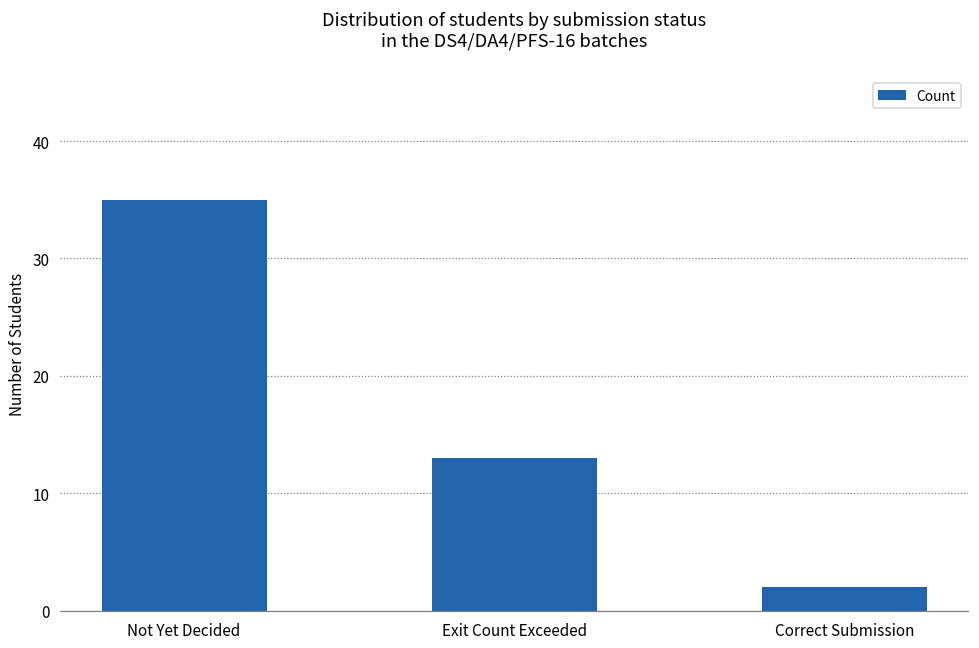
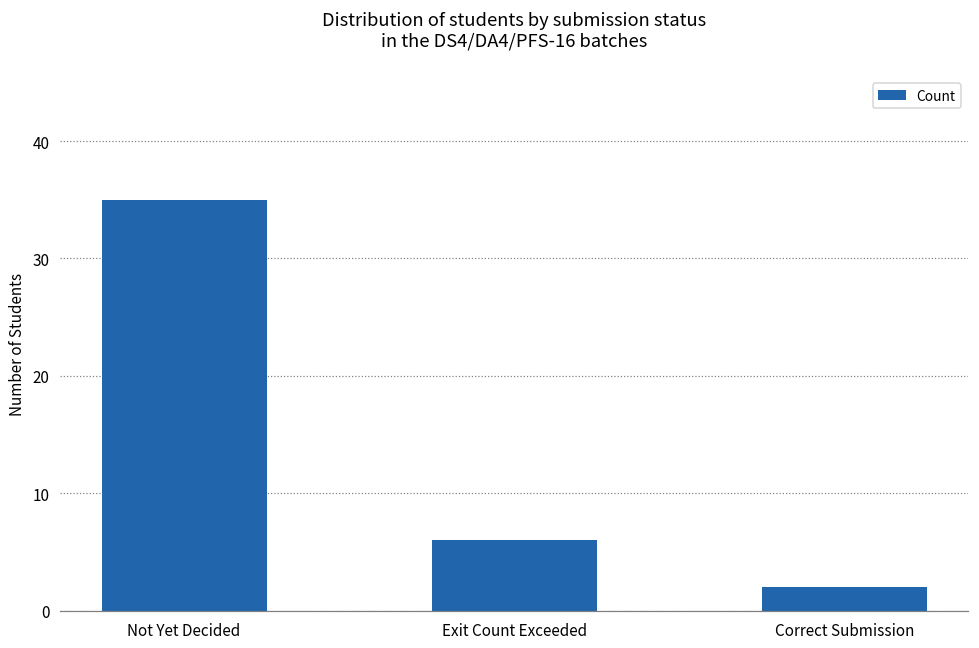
Exit Count Exceeded: 13 -> 6
